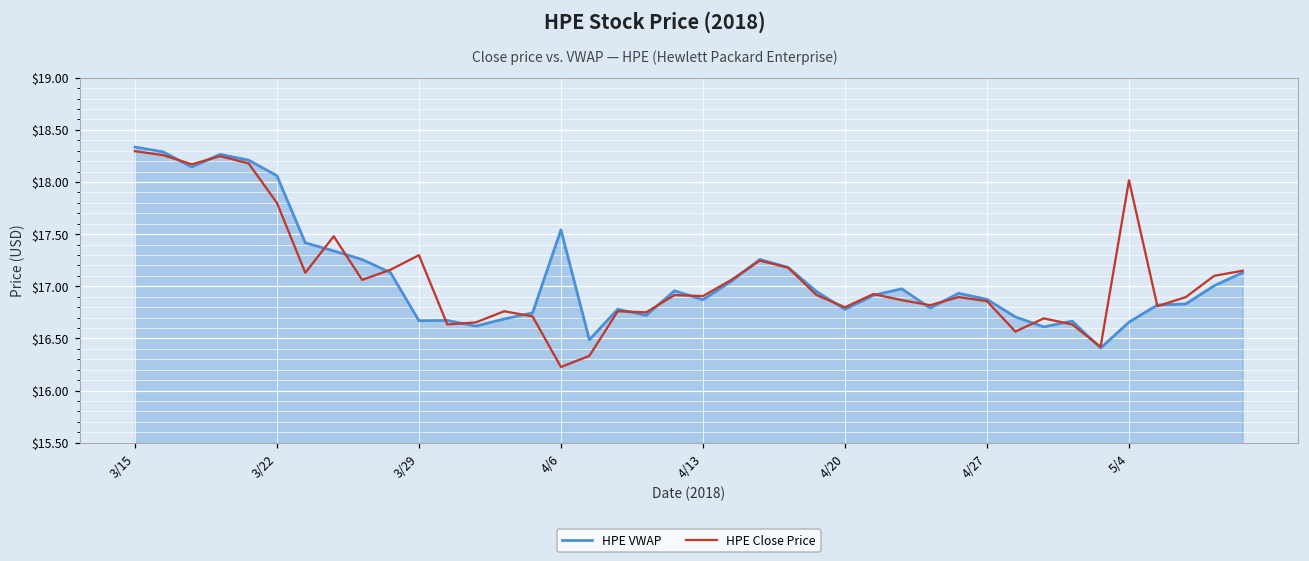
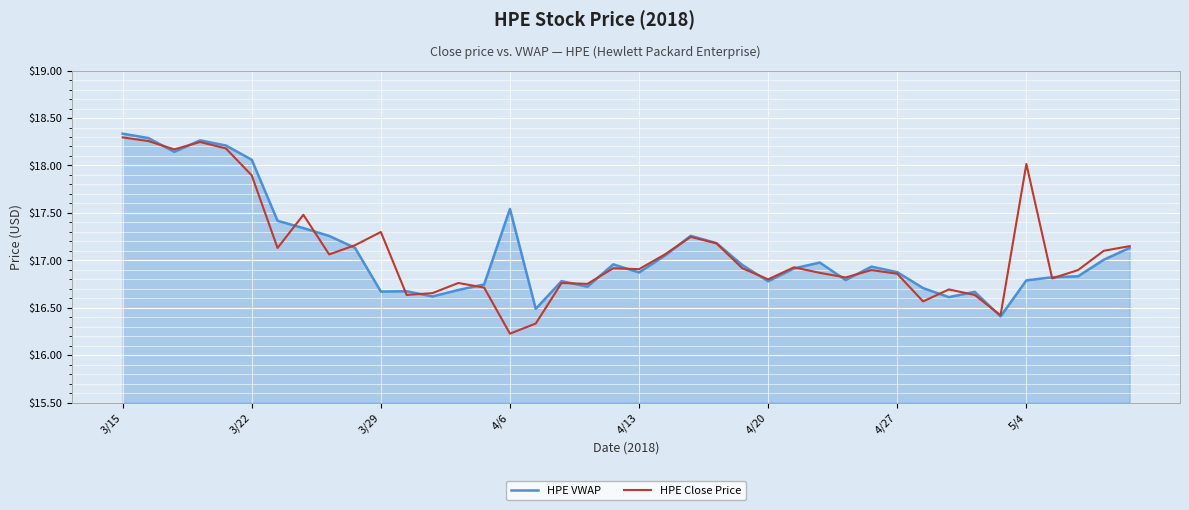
HPE Close Price, 3/22: $17.8 -> $17.9
HPE VWAP, 5/4: $16.7 -> $16.8
